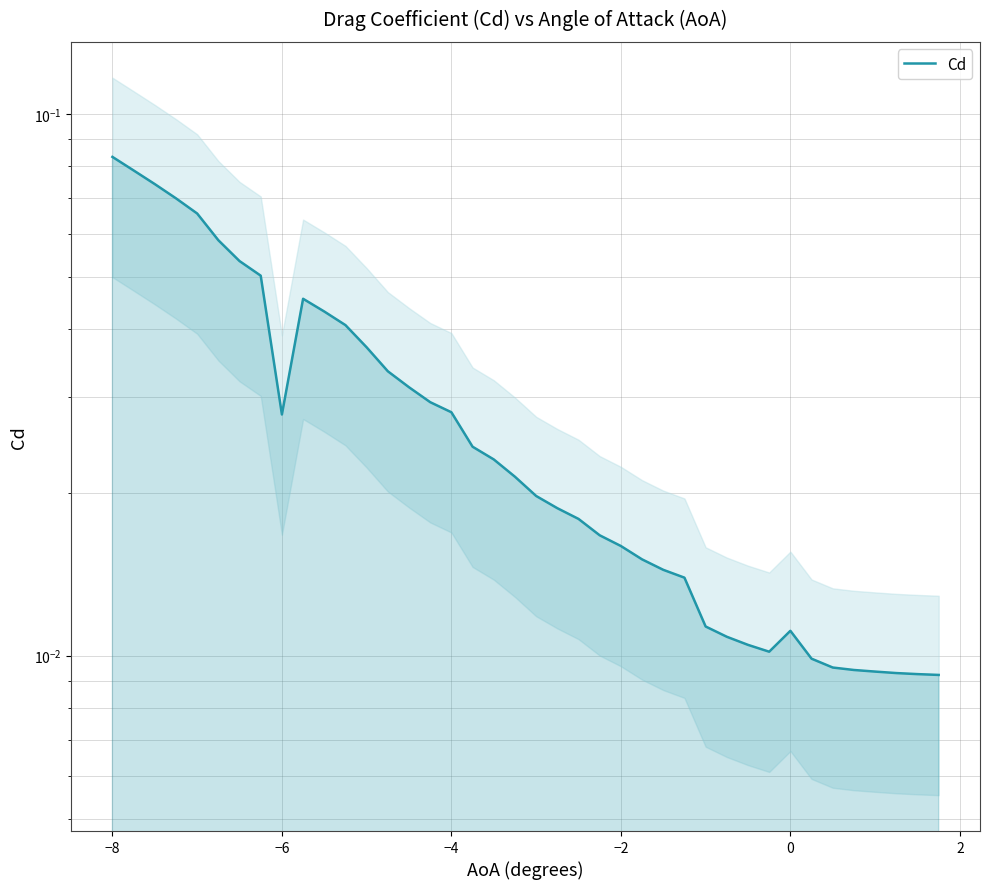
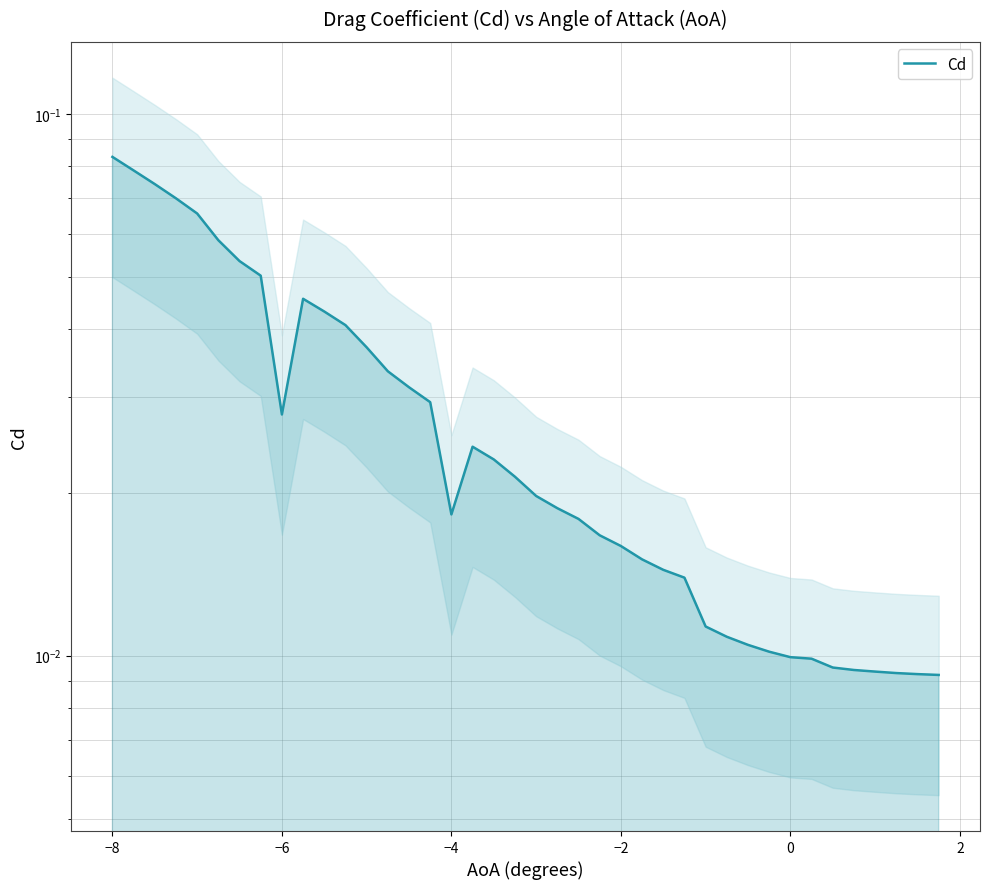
Cd, −4: 0.028 -> 0.0182
Cd, 0: 0.0111 -> 0.0099
